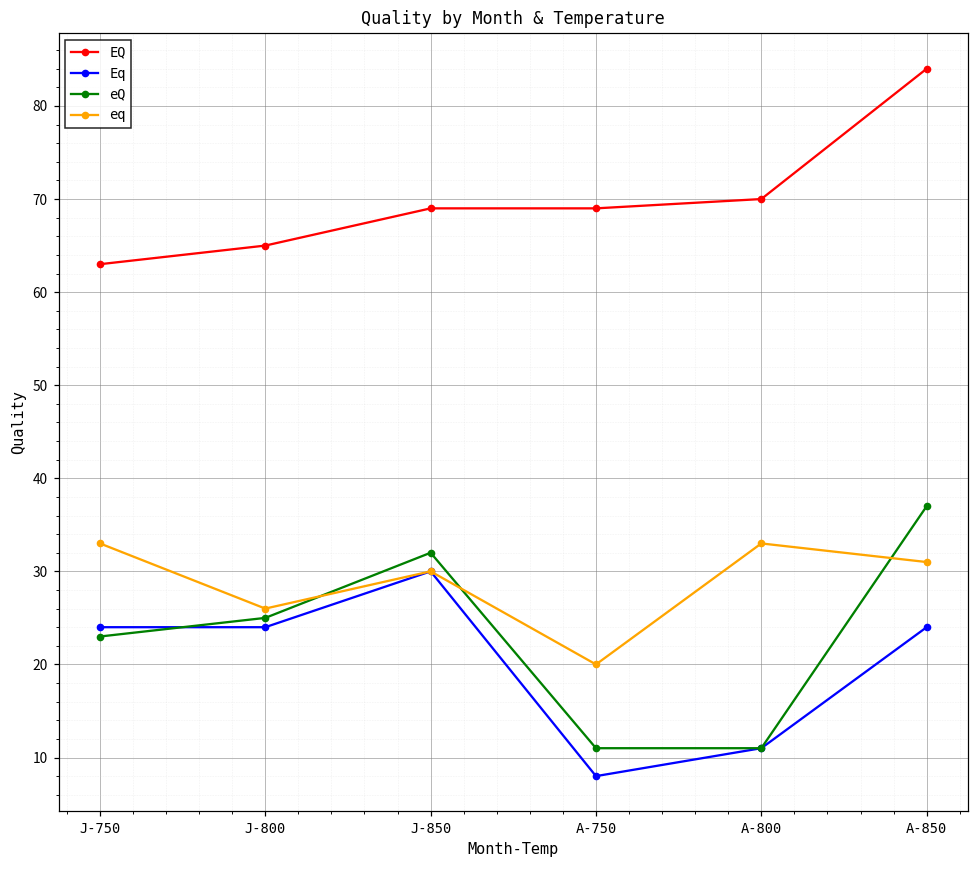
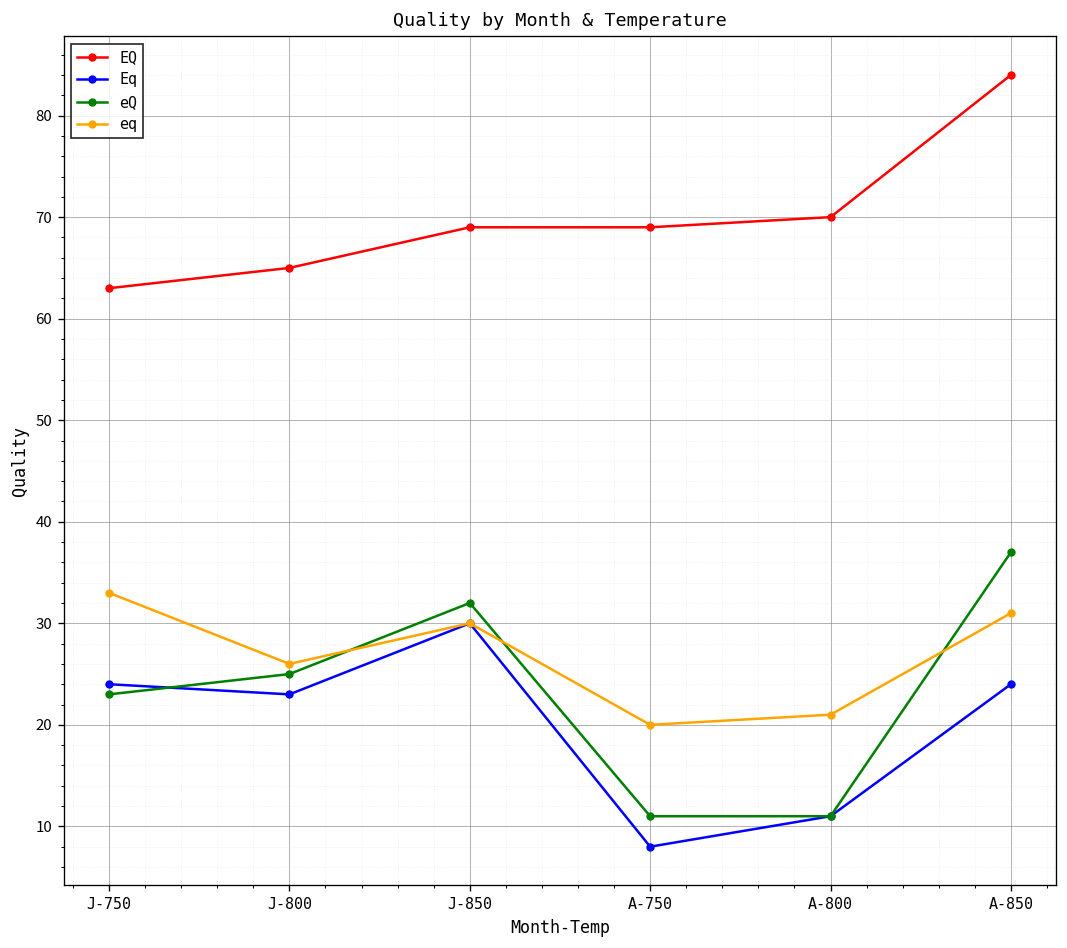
Eq, J-800: 24 -> 23
eq, A-800: 33 -> 21
